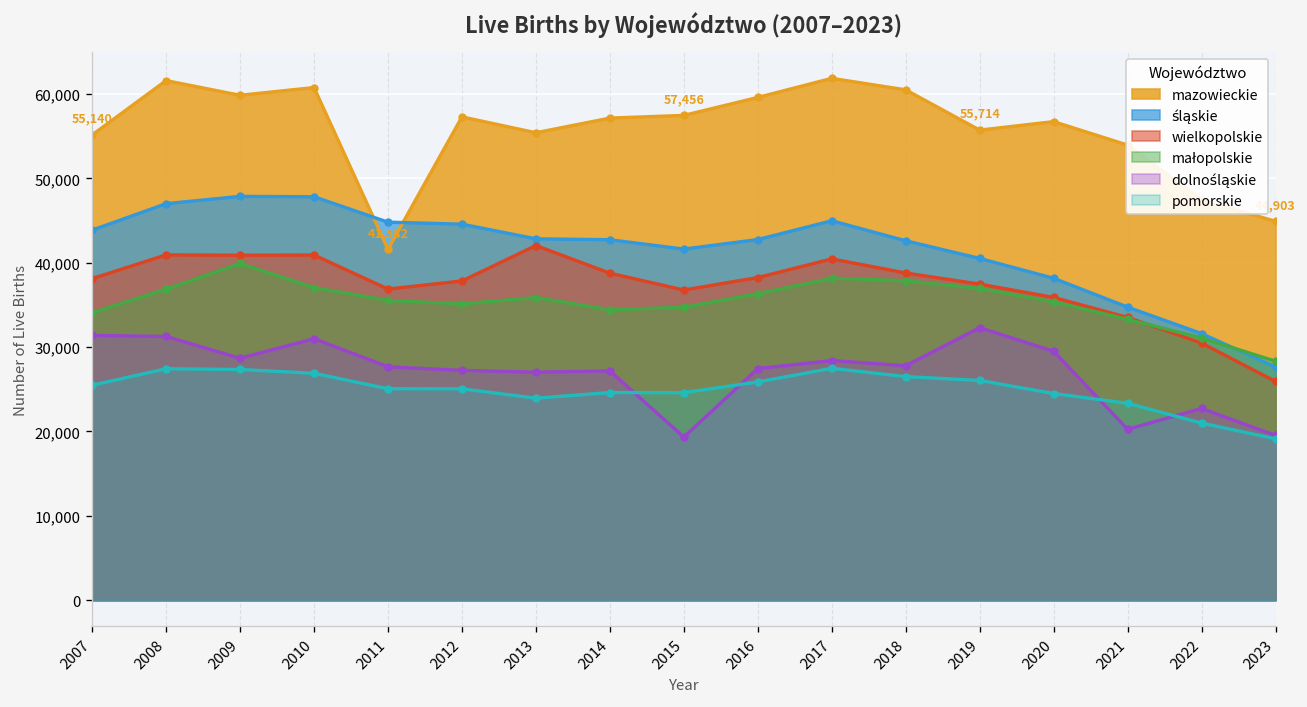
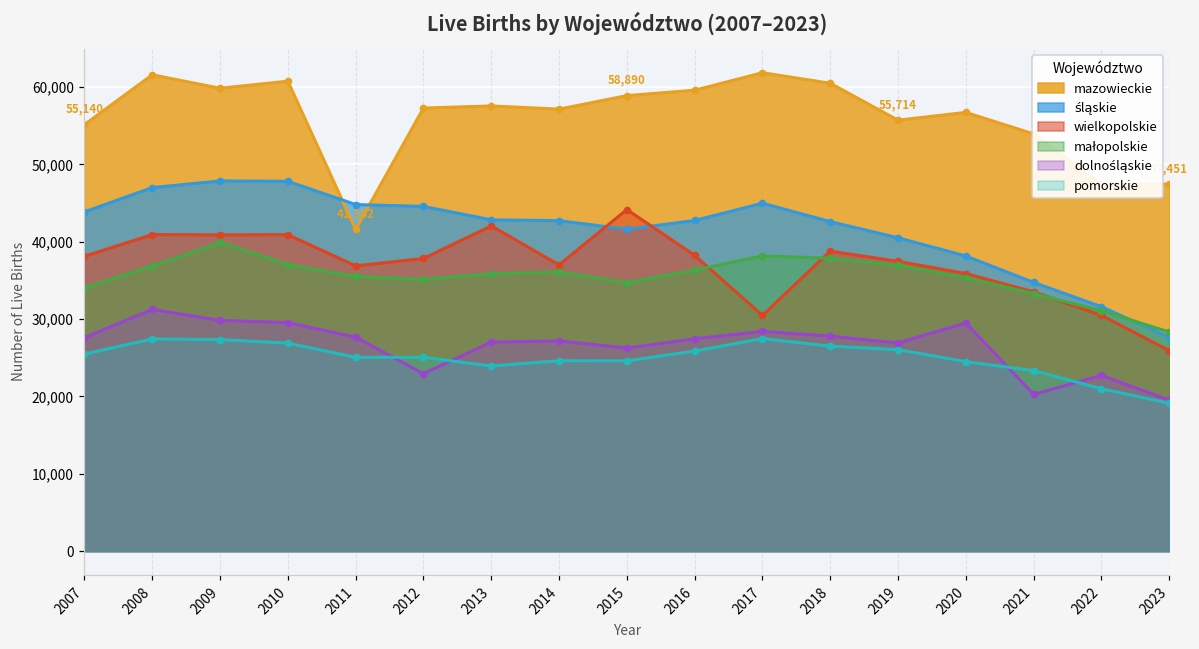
dolnośląskie, 2007: 31,000 -> 28,000
dolnośląskie, 2009: 29,000 -> 30,000
dolnośląskie, 2010: 31,000 -> 30,000
dolnośląskie, 2012: 27,000 -> 23,000
mazowieckie, 2013: 55,000 -> 58,000
wielkopolskie, 2014: 39,000 -> 37,000
małopolskie, 2014: 34,000 -> 36,000
mazowieckie, 2015: 57,456 -> 58,890
wielkopolskie, 2015: 37,000 -> 44,000
dolnośląskie, 2015: 19,000 -> 26,000
wielkopolskie, 2017: 40,000 -> 30,000
dolnośląskie, 2019: 32,000 -> 27,000
mazowieckie, 2023: 45,000 -> 47,000
